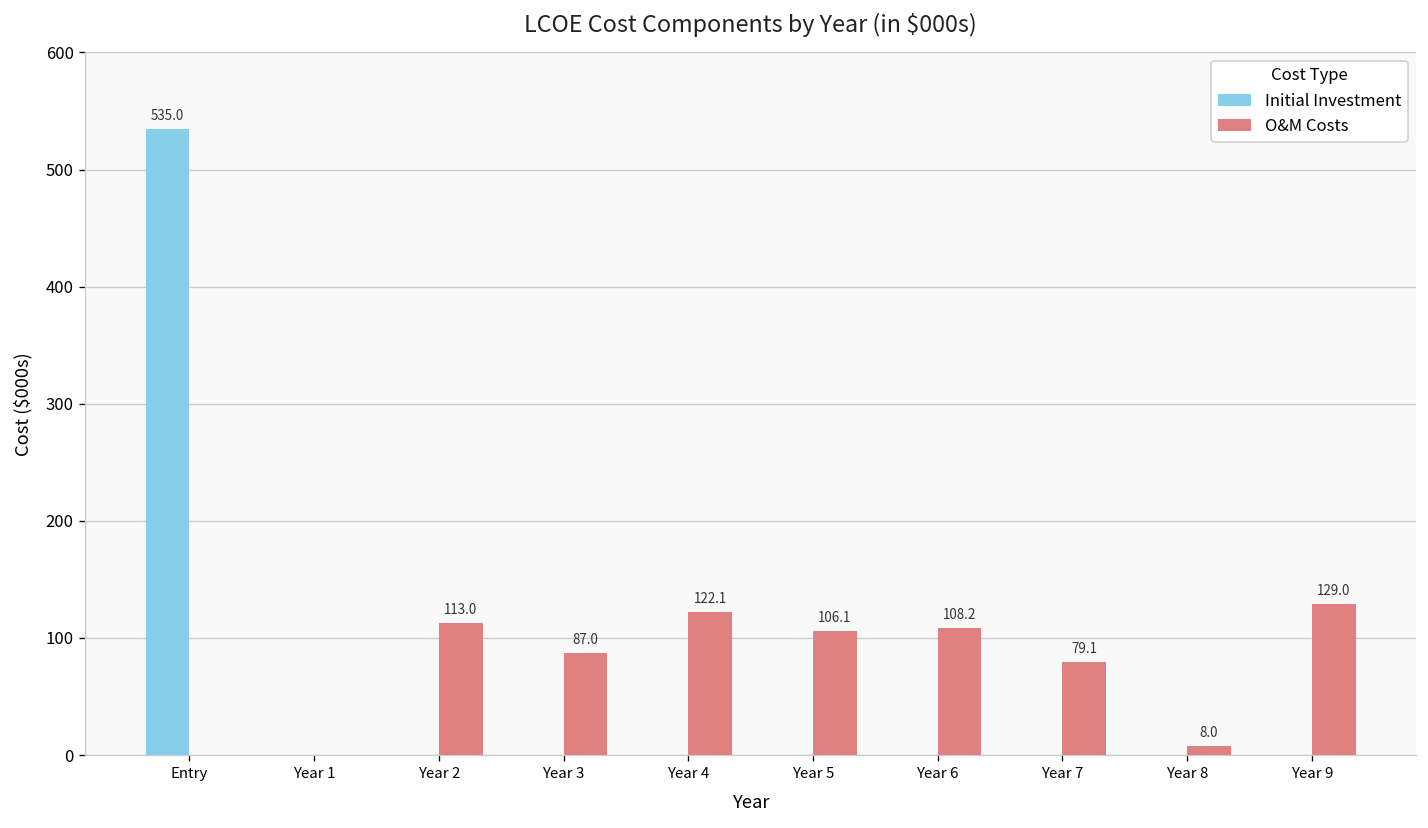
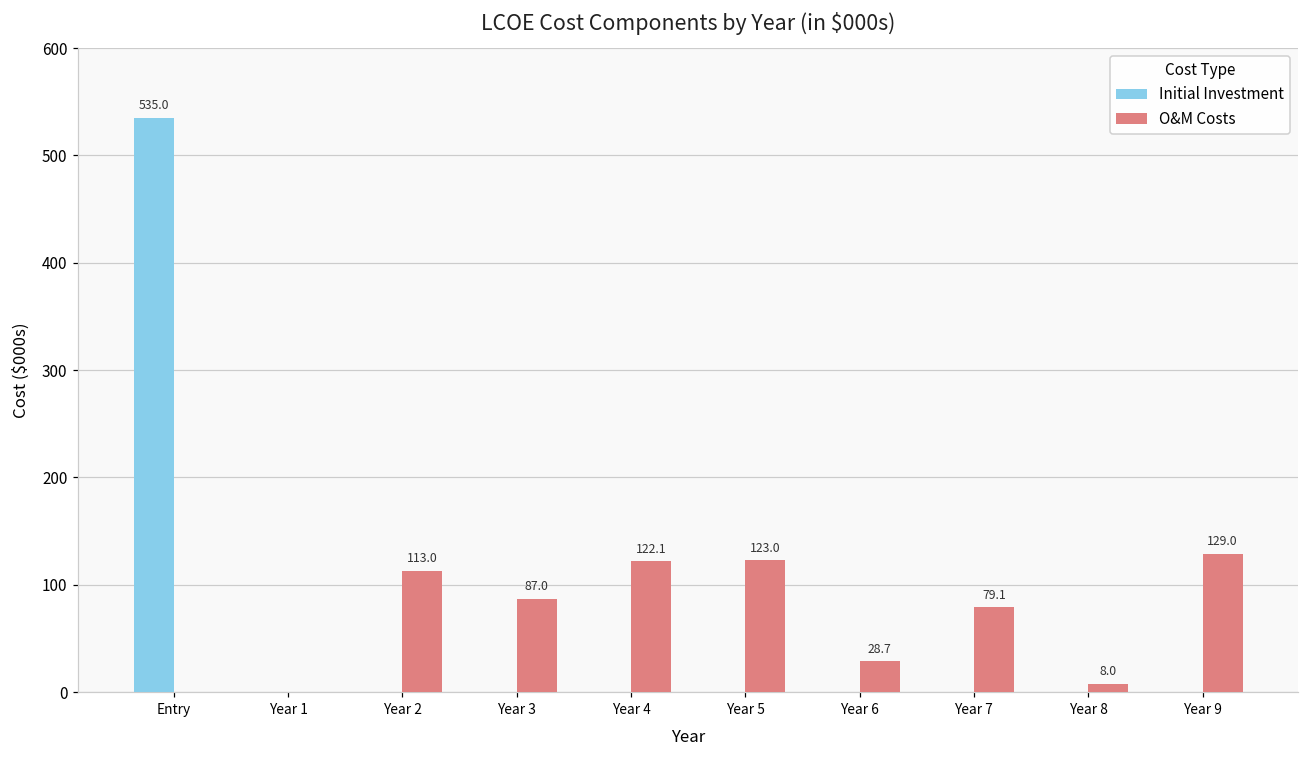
O&M Costs, Year 5: 106.1 -> 123.0
O&M Costs, Year 6: 108.2 -> 28.7
